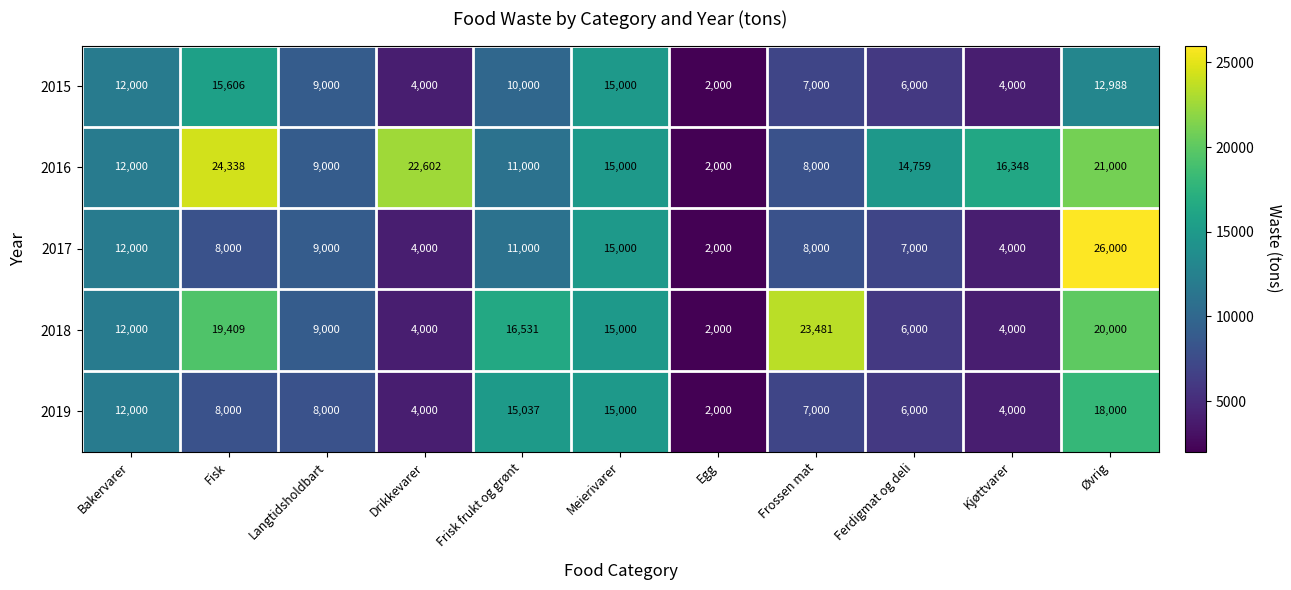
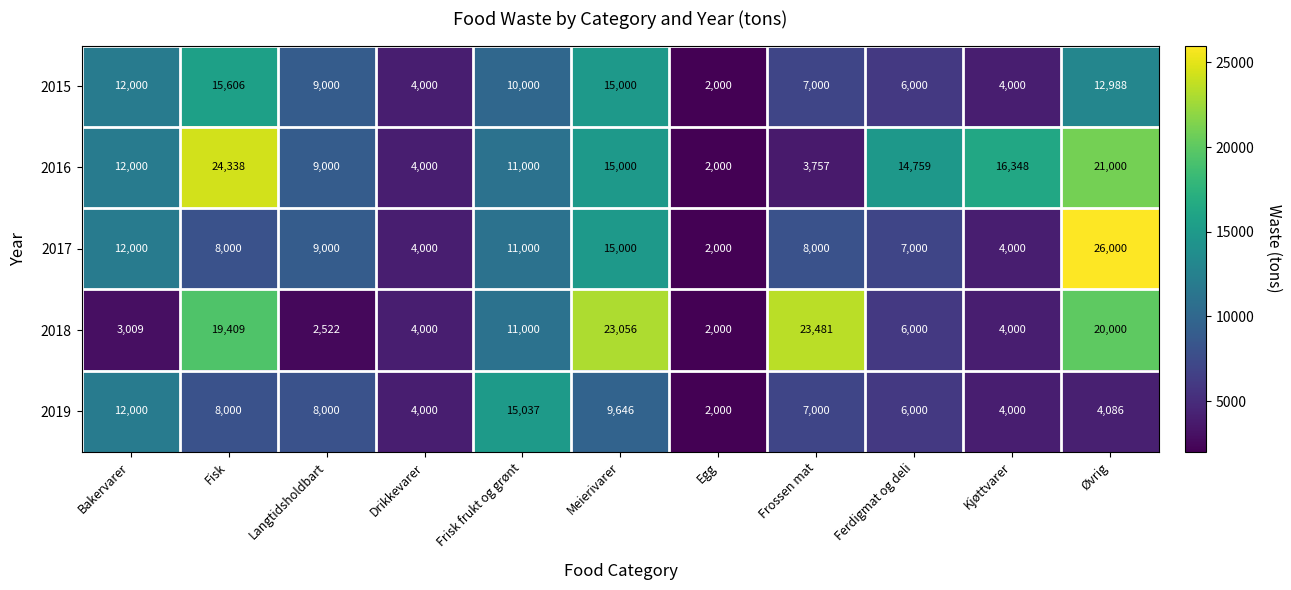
2016, Drikkevarer: 22,602 -> 4,000
2016, Frossen mat: 8,000 -> 3,757
2018, Bakervarer: 12,000 -> 3,009
2018, Langtidsholdbart: 9,000 -> 2,522
2018, Frisk frukt og grønt: 16,531 -> 11,000
2018, Meierivarer: 15,000 -> 23,056
2019, Meierivarer: 15,000 -> 9,646
2019, Øvrig: 18,000 -> 4,086
